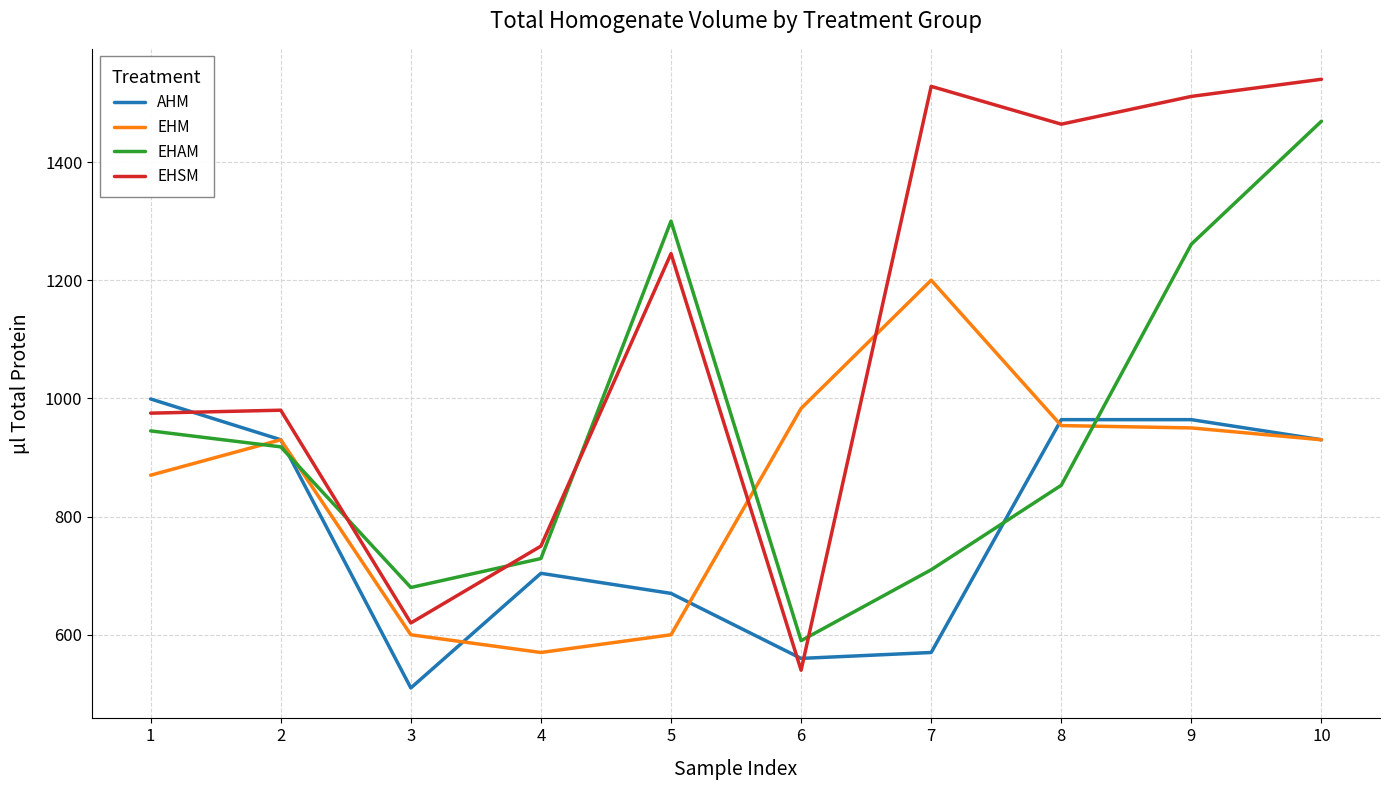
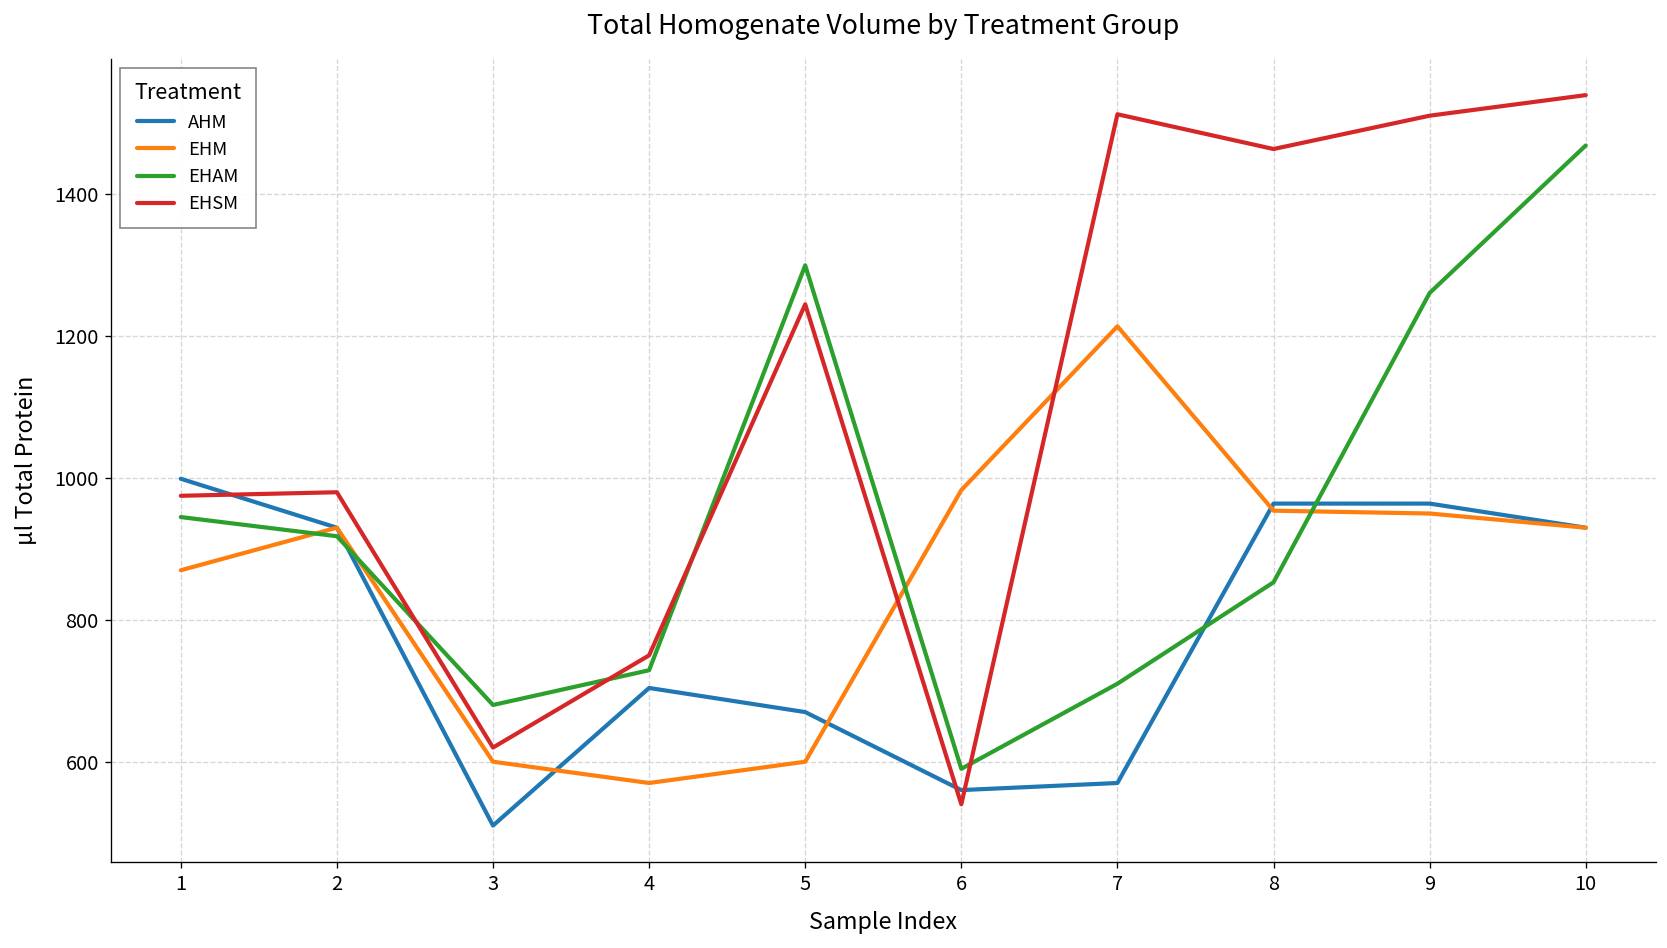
EHM, 7: 1200 -> 1210
EHSM, 7: 1530 -> 1510
